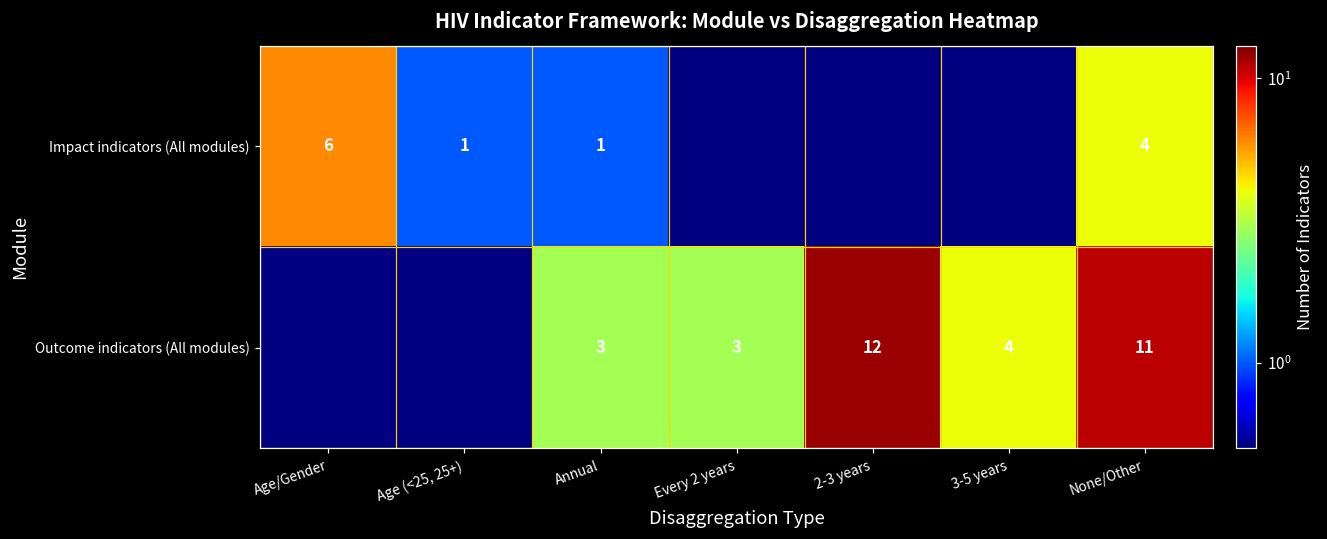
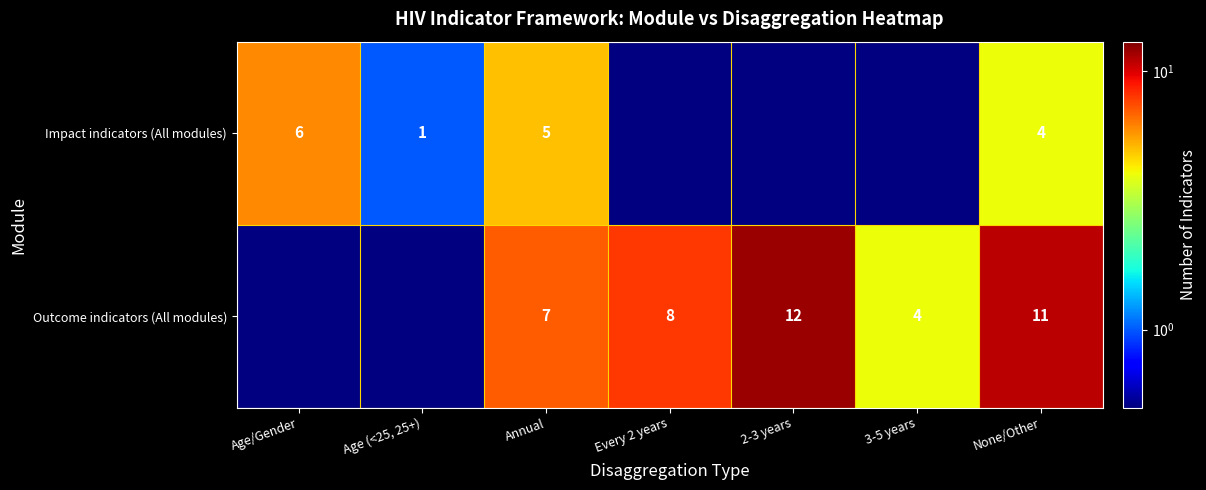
Impact indicators (All modules), Annual: 1 -> 5
Outcome indicators (All modules), Annual: 3 -> 7
Outcome indicators (All modules), Every 2 years: 3 -> 8
